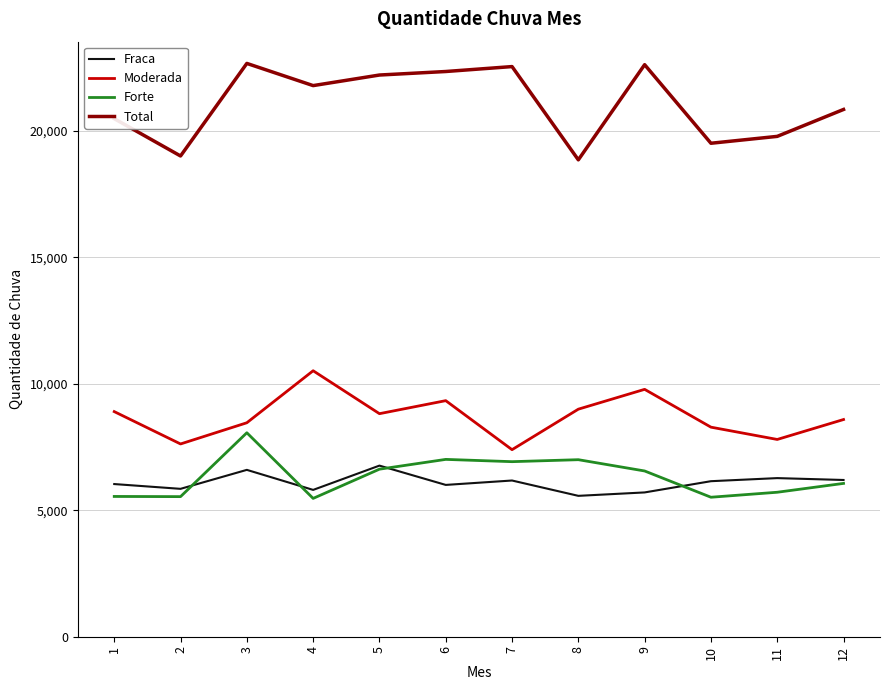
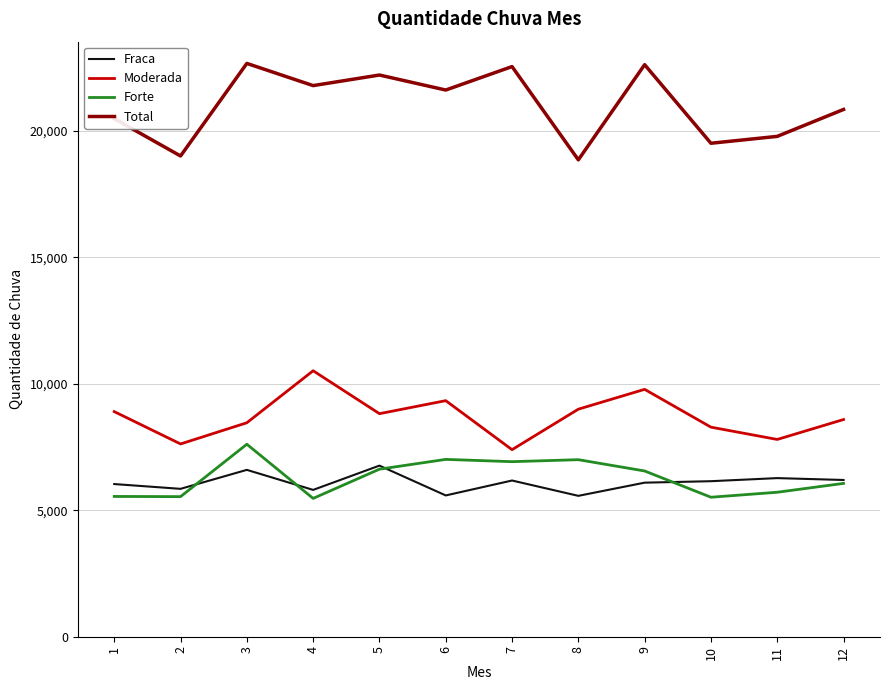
Forte, 3: 8,100 -> 7,600
Fraca, 6: 6,000 -> 5,600
Total, 6: 22,300 -> 21,600
Fraca, 9: 5,700 -> 6,100
